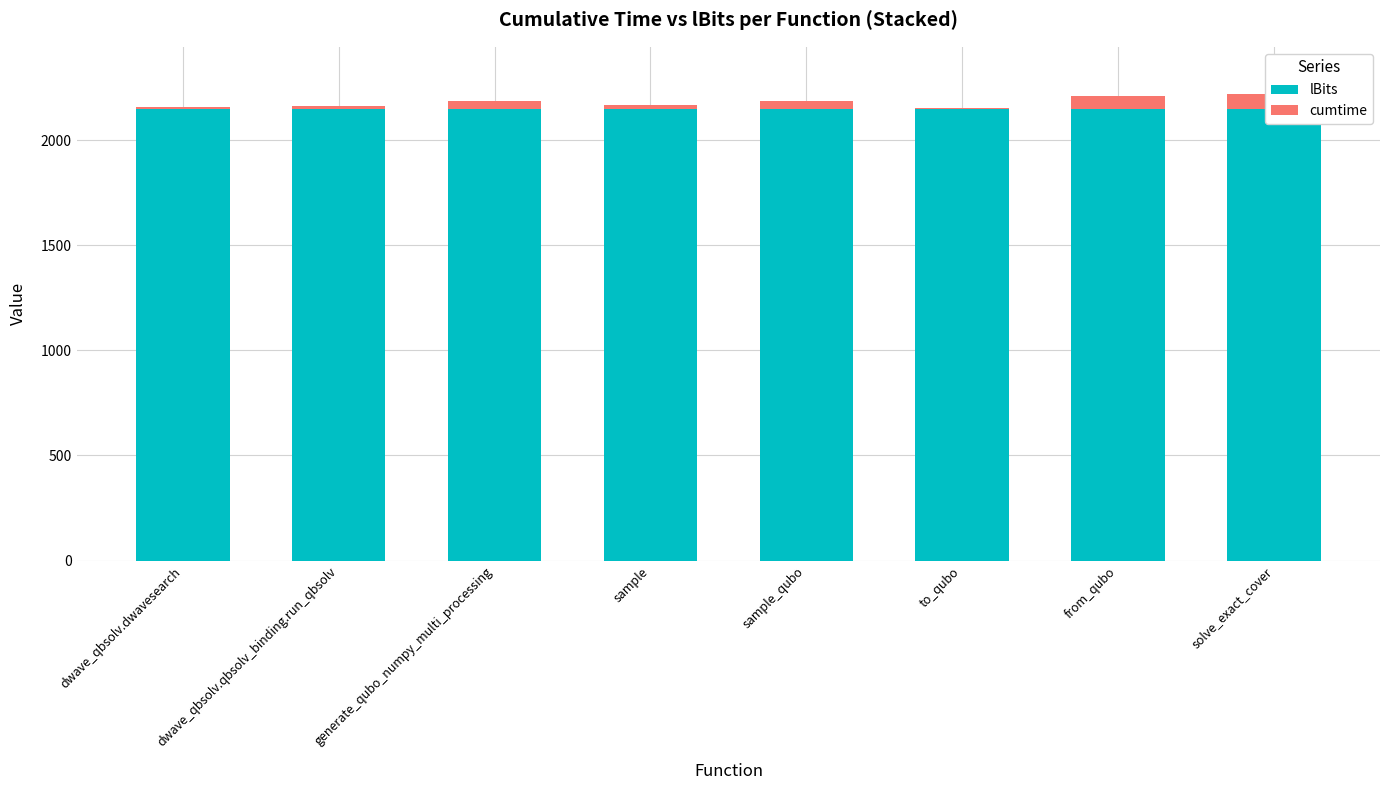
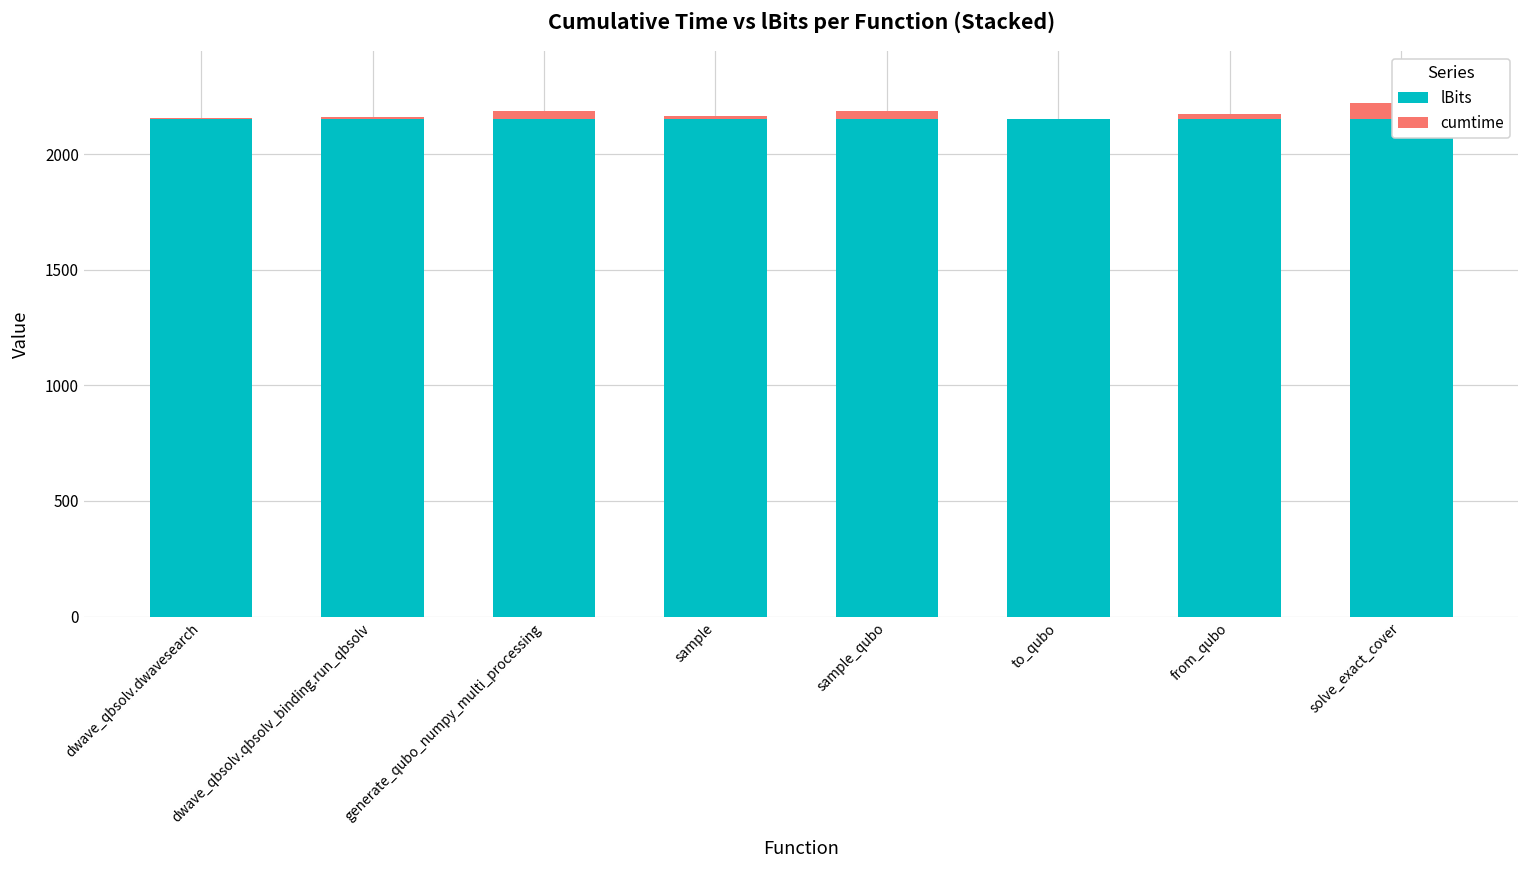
cumtime, from_qubo: 60 -> 20
